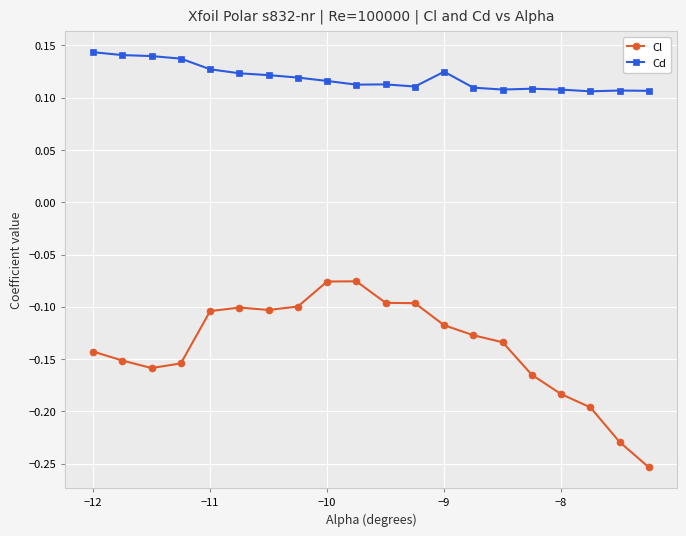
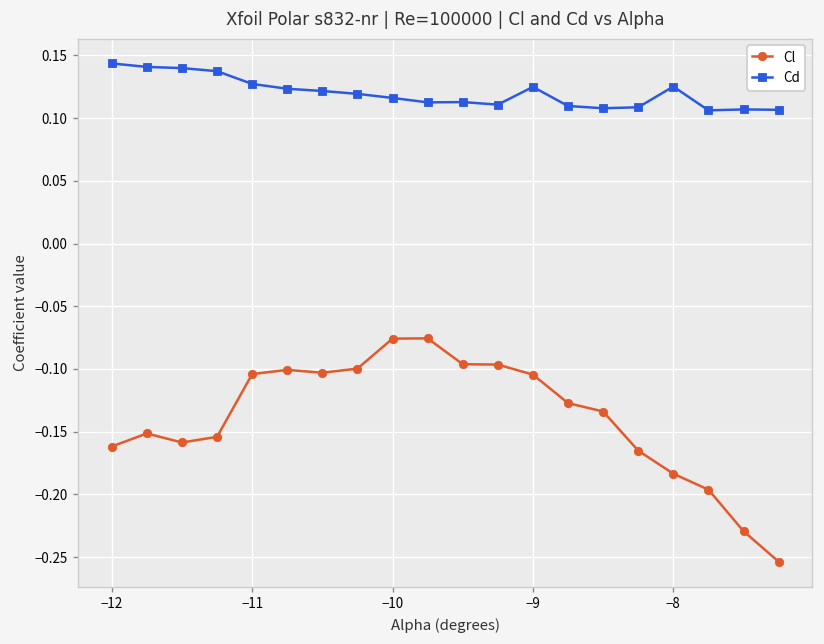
Cl, −12: -0.143 -> -0.162
Cl, −9: -0.118 -> -0.105
Cd, −8: 0.108 -> 0.125
